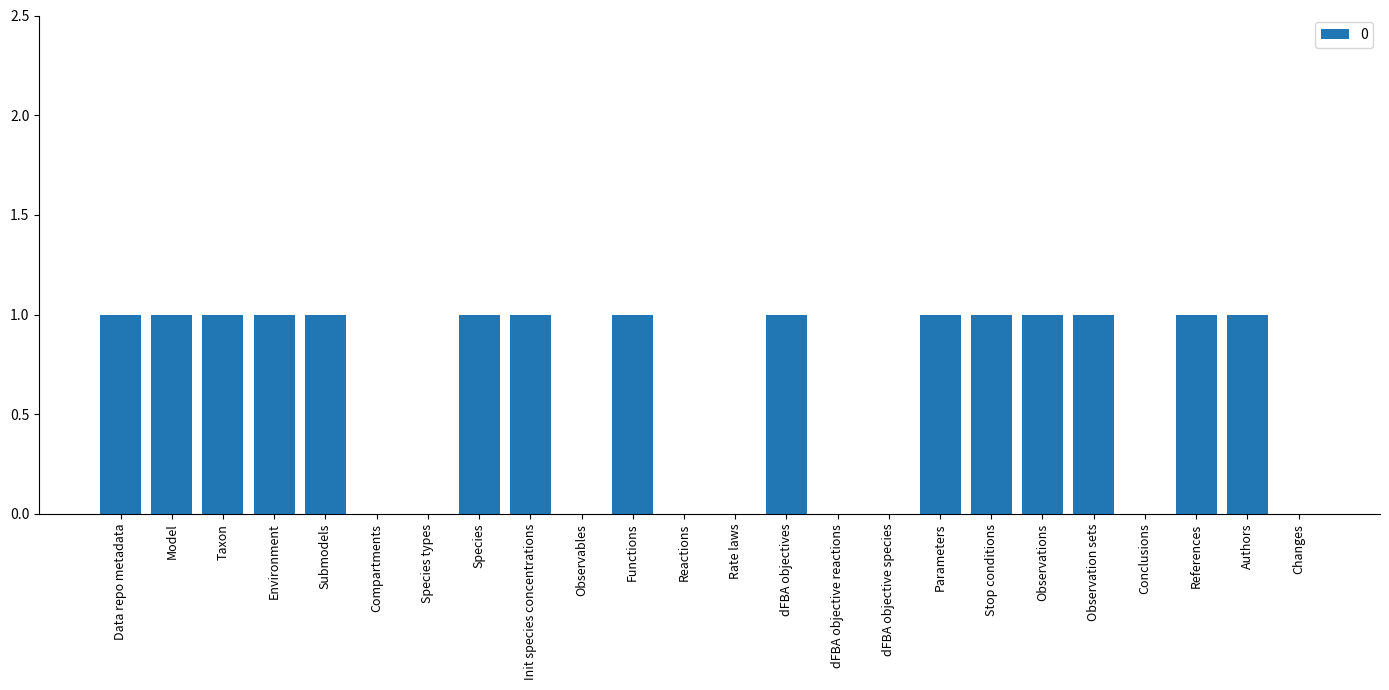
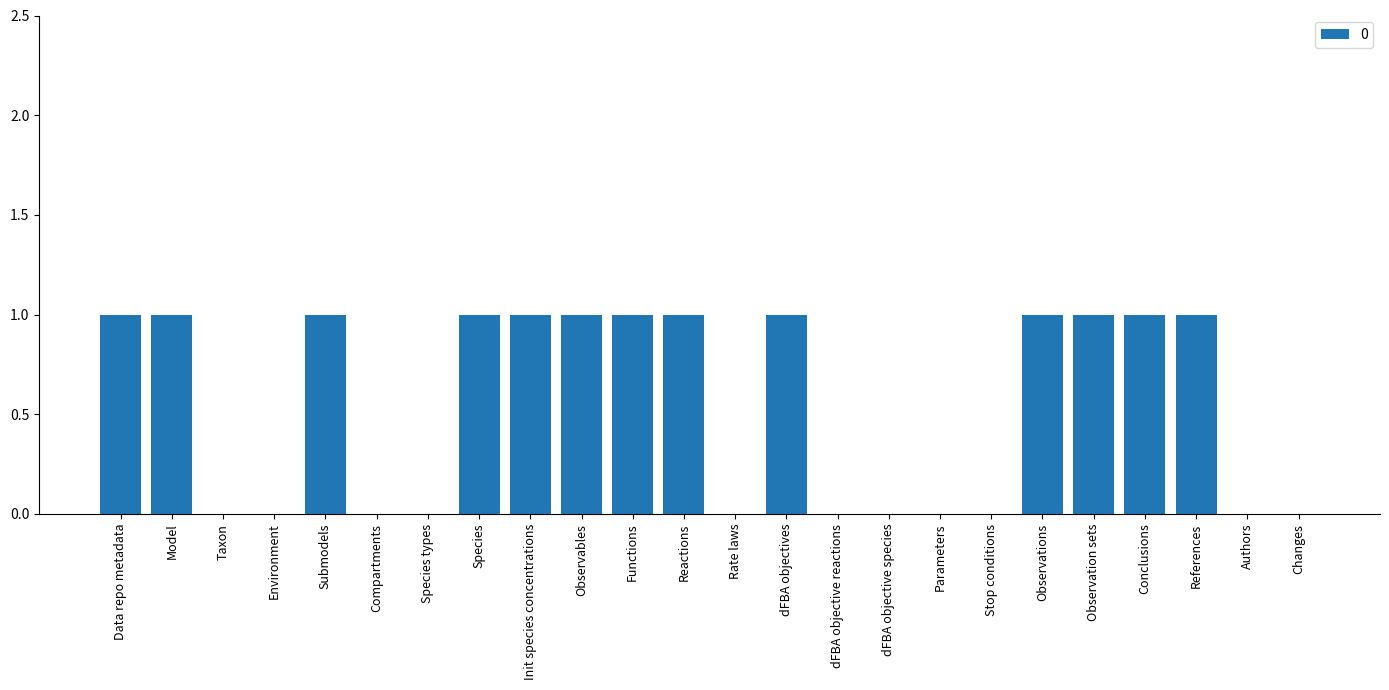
Taxon: 1 -> 0
Environment: 1 -> 0
Observables: 0 -> 1
Reactions: 0 -> 1
Parameters: 1 -> 0
Stop conditions: 1 -> 0
Conclusions: 0 -> 1
Authors: 1 -> 0
